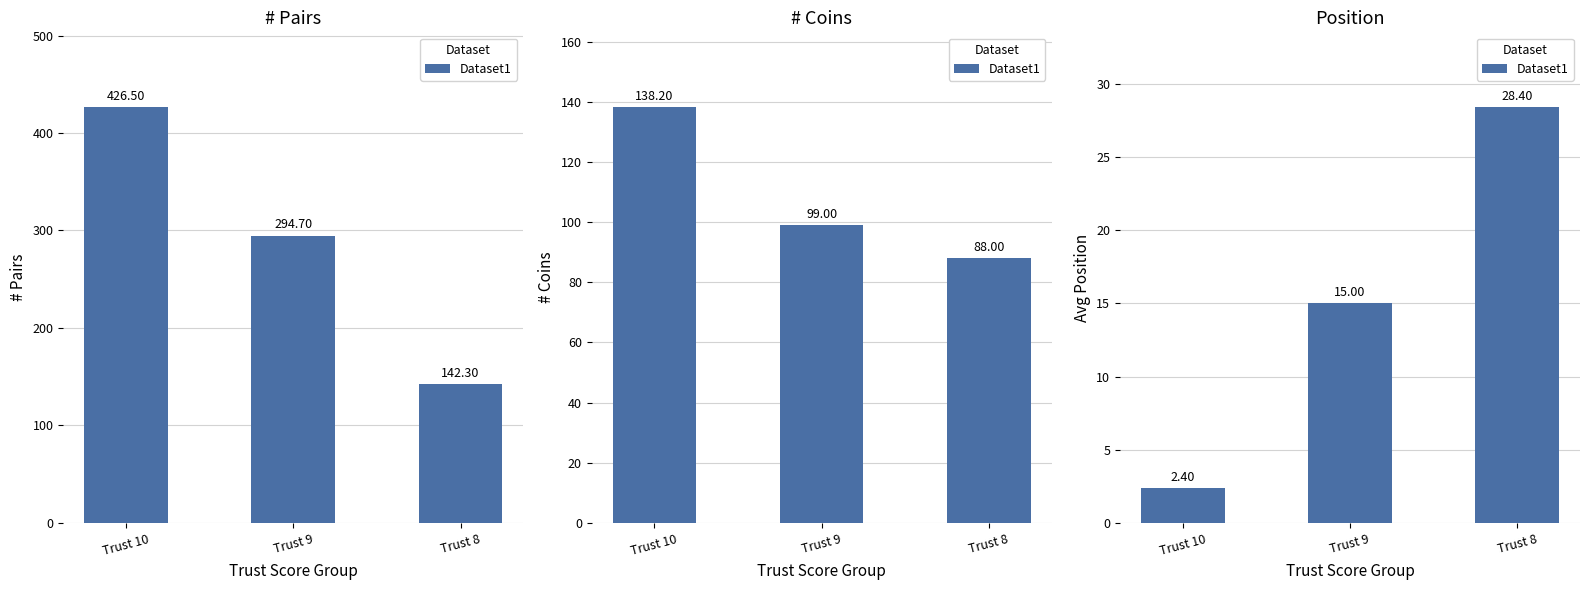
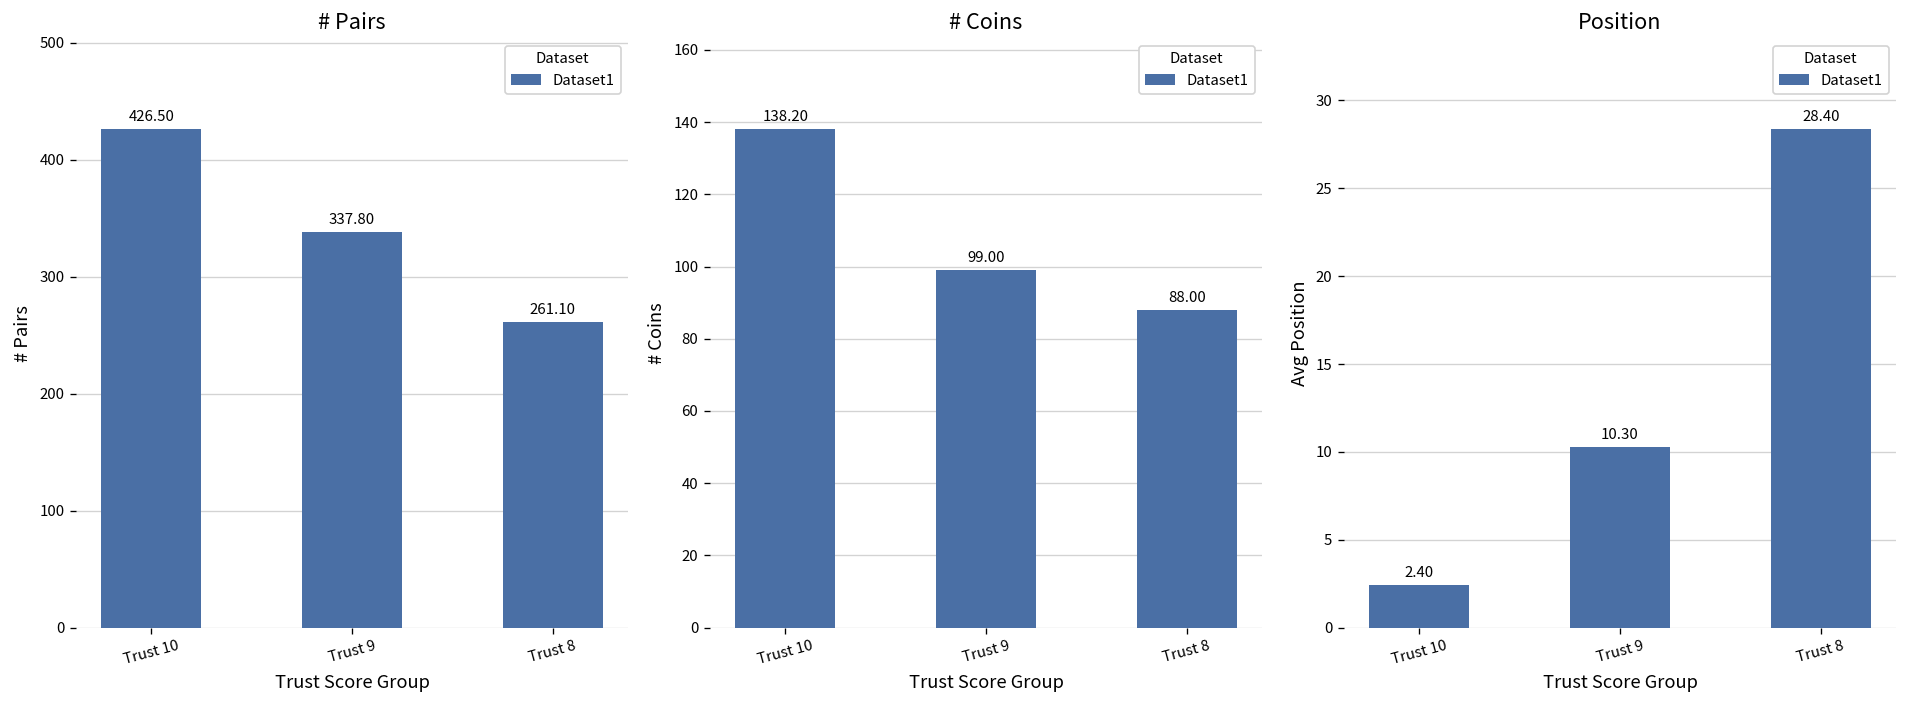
# Pairs, Trust 9: 294.70 -> 337.80
# Pairs, Trust 8: 142.30 -> 261.10
Position, Trust 9: 15.00 -> 10.30
